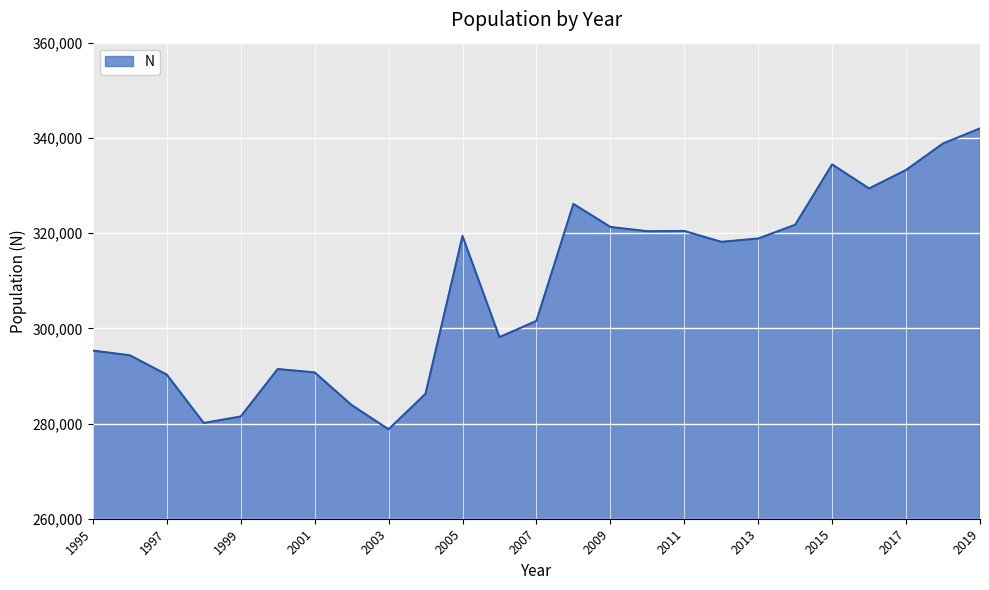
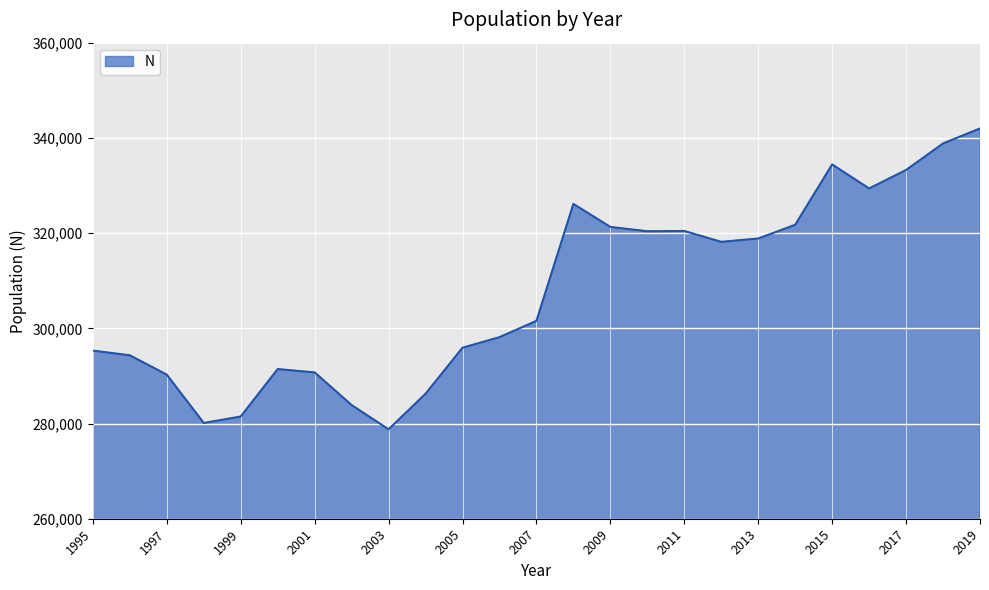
2005: 319,000 -> 296,000
